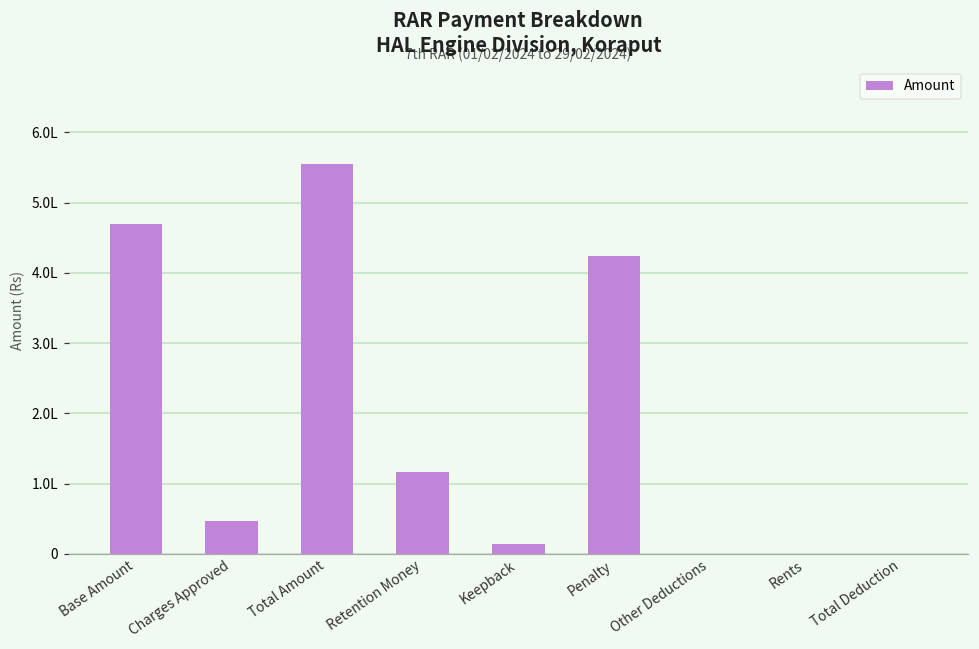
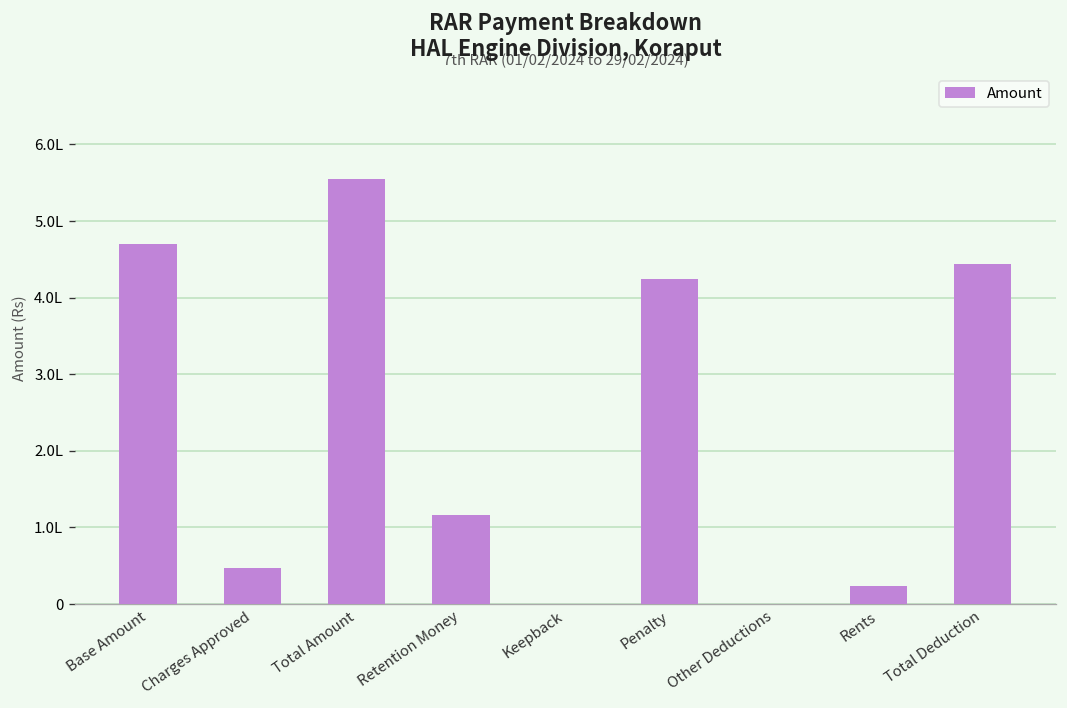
Keepback: 0.1L -> 0.0L
Rents: 0.0L -> 0.2L
Total Deduction: 0.0L -> 4.4L
